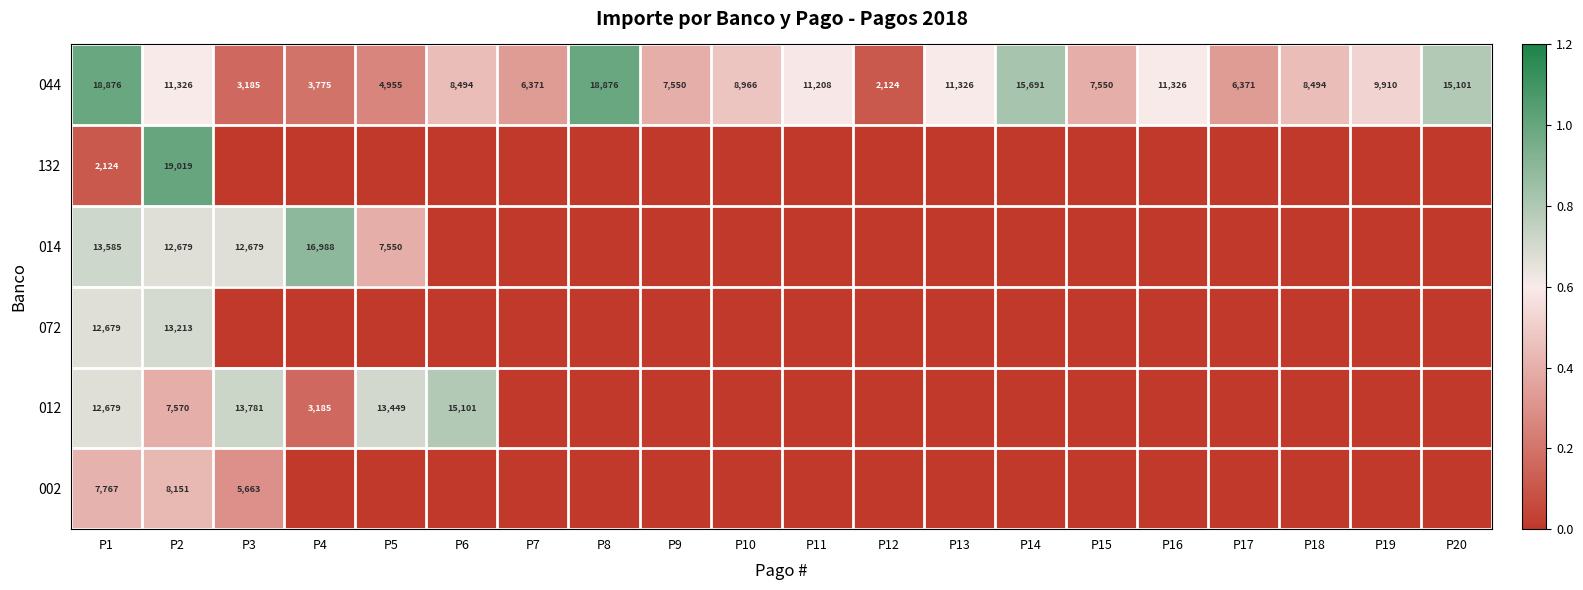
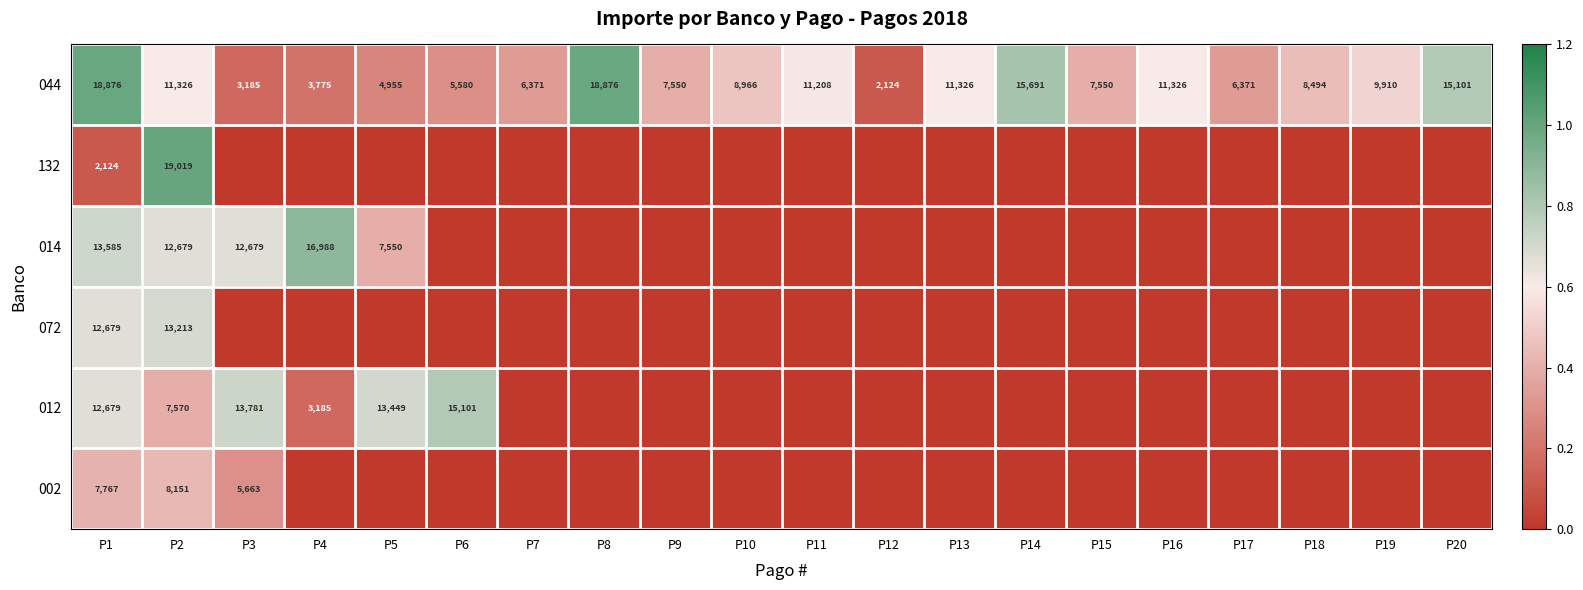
044, P6: 8,494 -> 5,580
